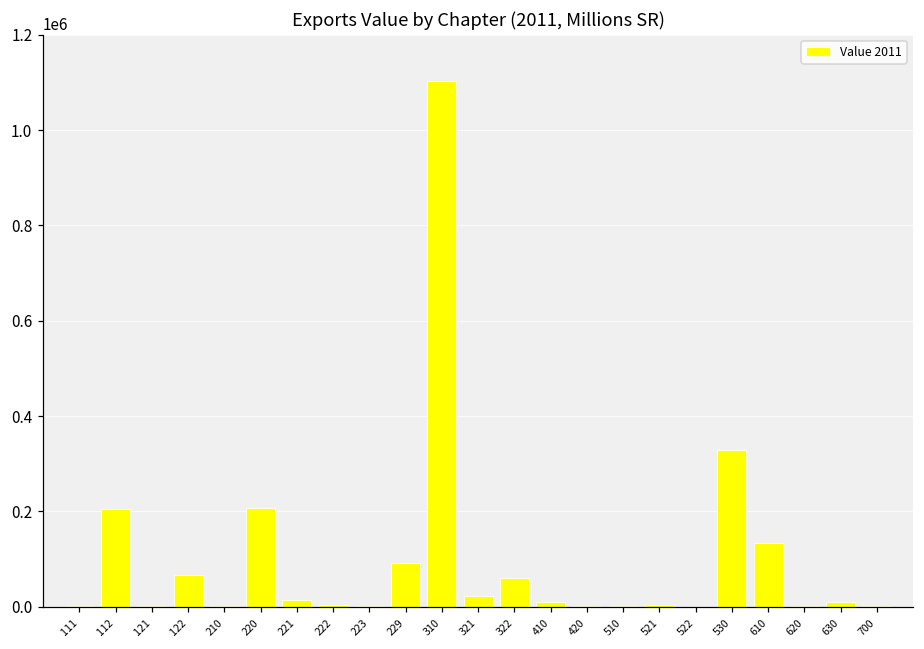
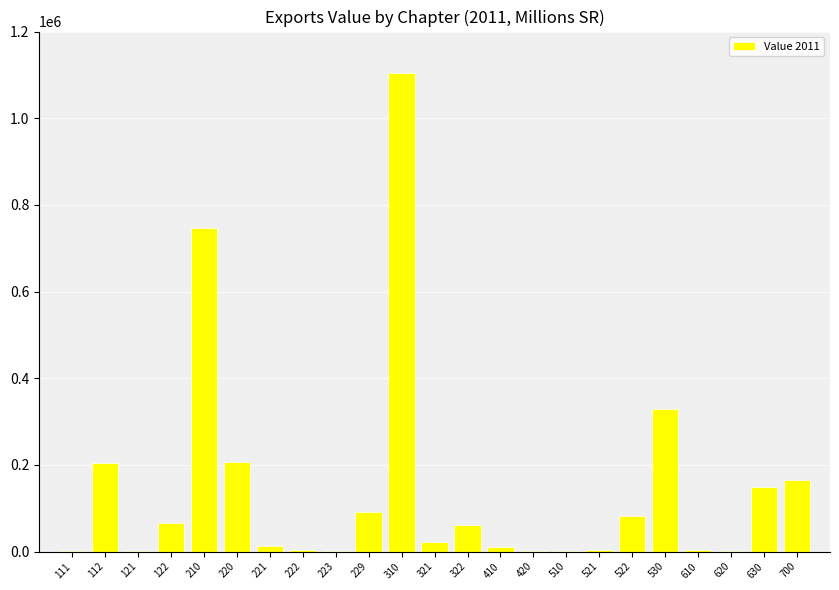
210: 0 -> 750000
522: 0 -> 80000
610: 130000 -> 0
630: 10000 -> 150000
700: 0 -> 160000
